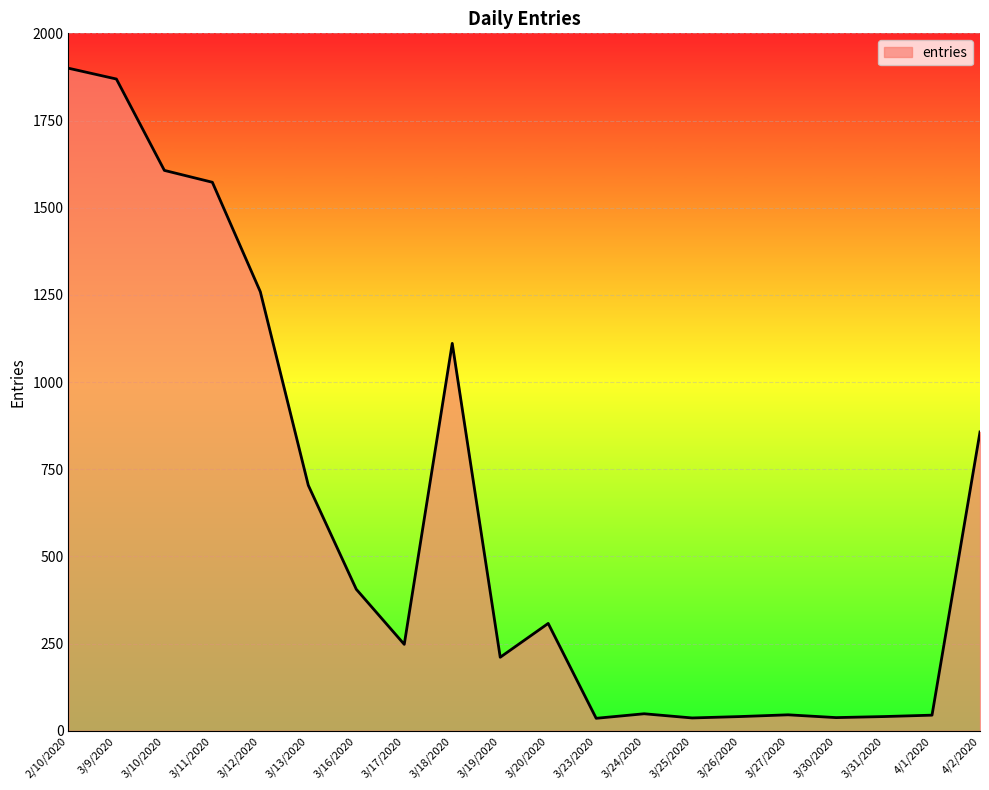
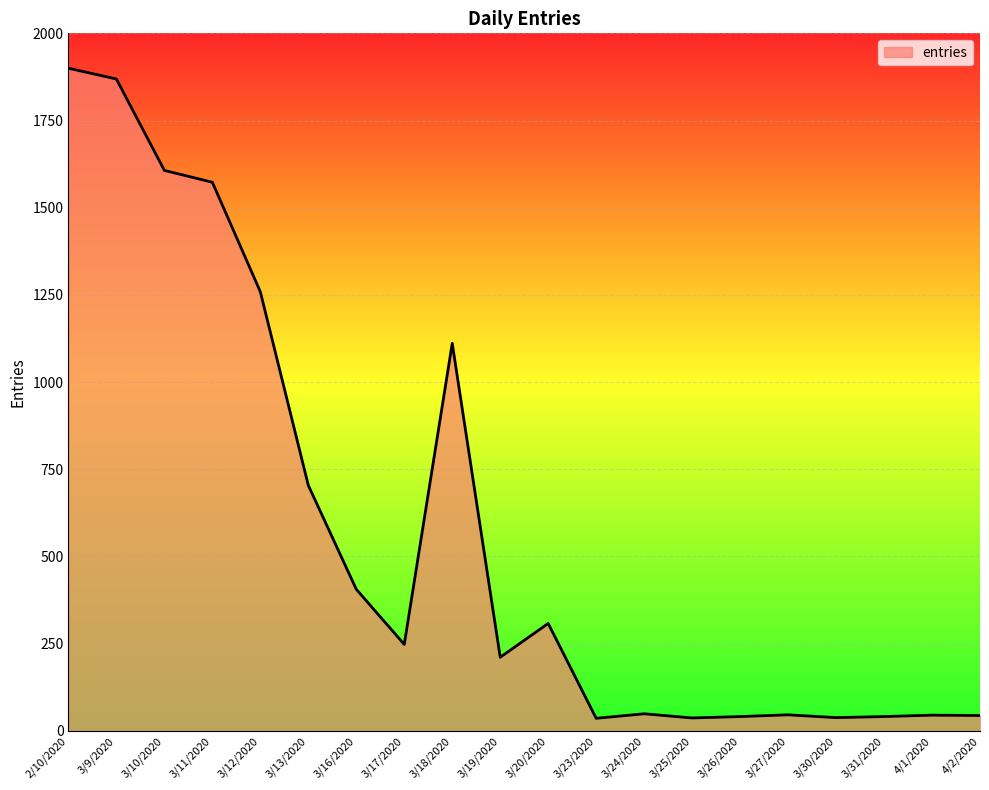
4/2/2020: 860 -> 40
